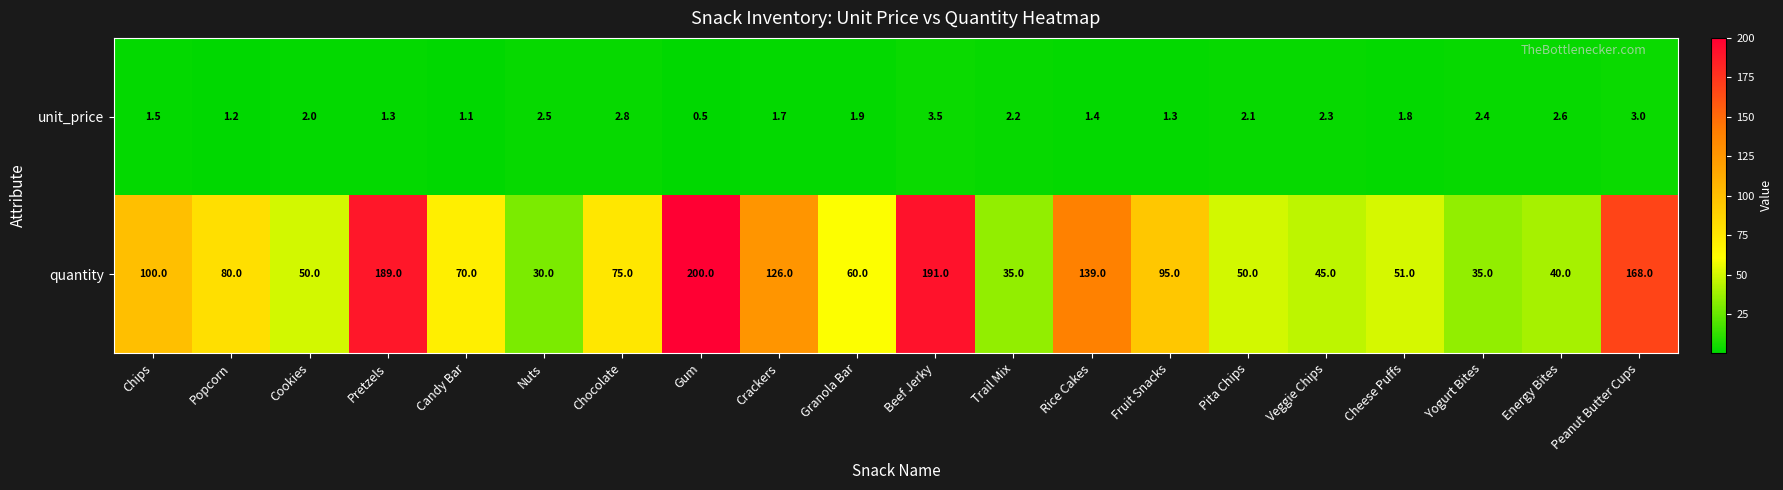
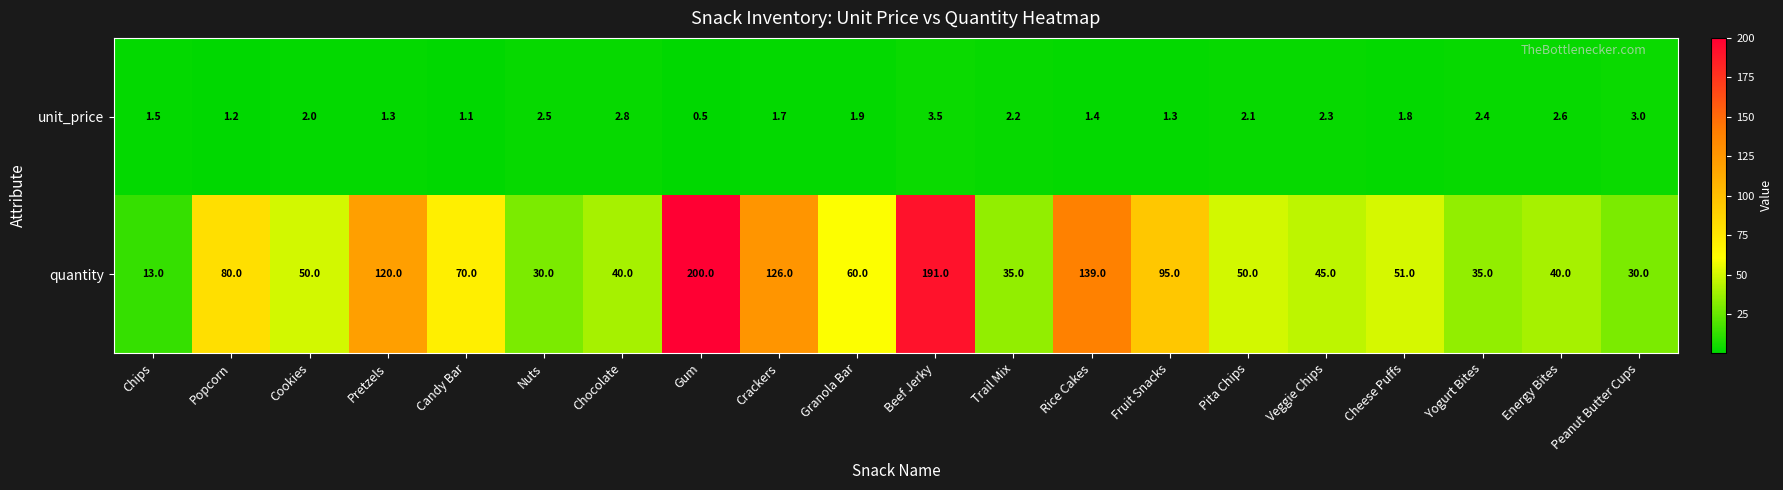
quantity, Chips: 100.0 -> 13.0
quantity, Pretzels: 189.0 -> 120.0
quantity, Chocolate: 75.0 -> 40.0
quantity, Peanut Butter Cups: 168.0 -> 30.0
